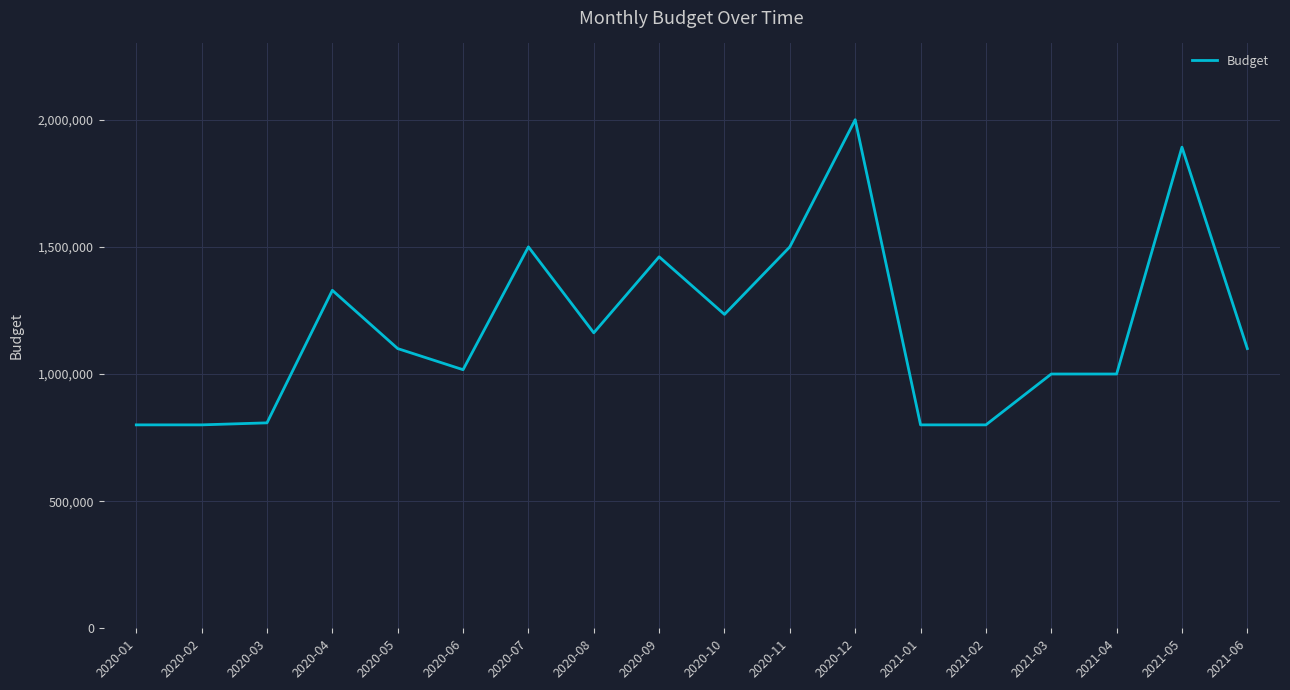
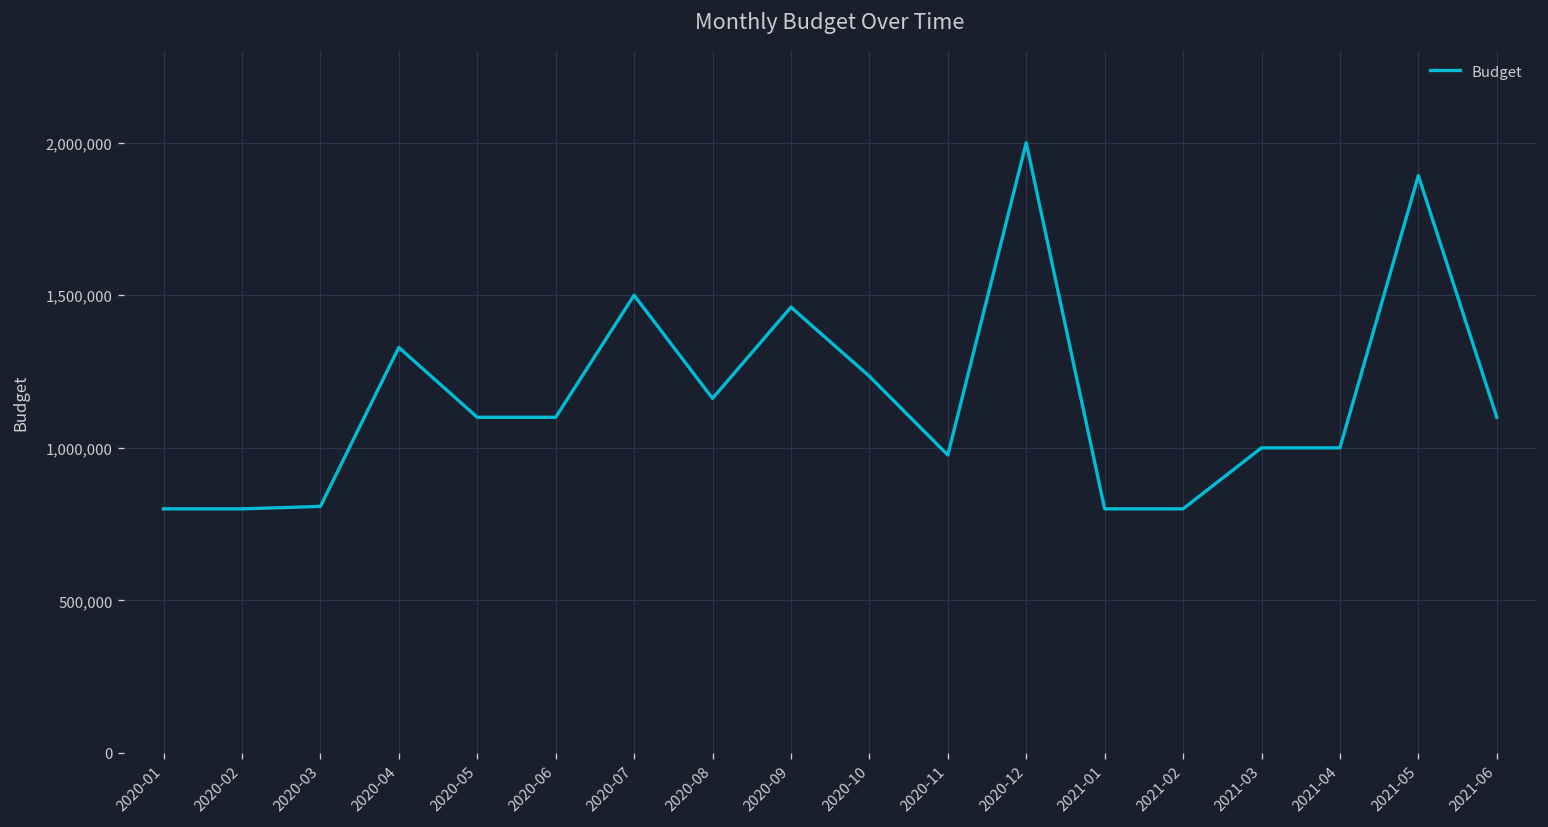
2020-06: 1,020,000 -> 1,100,000
2020-11: 1,500,000 -> 980,000
